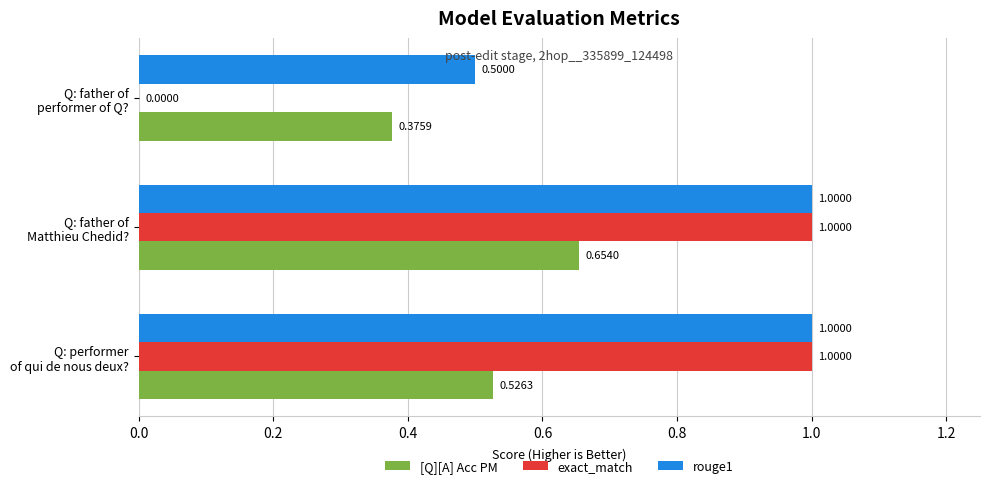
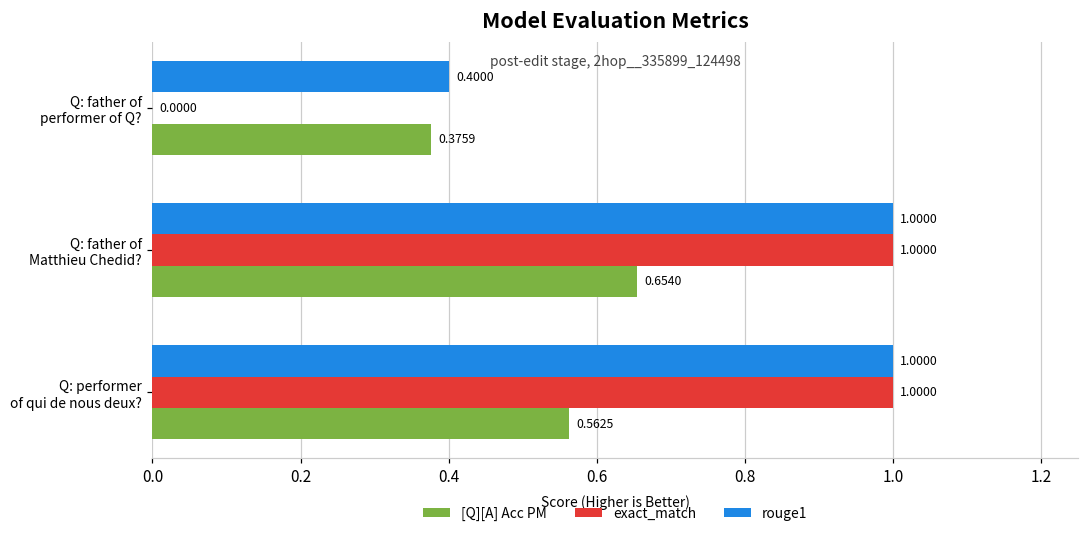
rouge1, Q: father of performer of Q?: 0.5000 -> 0.4000
[Q][A] Acc PM, Q: performer of qui de nous deux?: 0.5263 -> 0.5625
